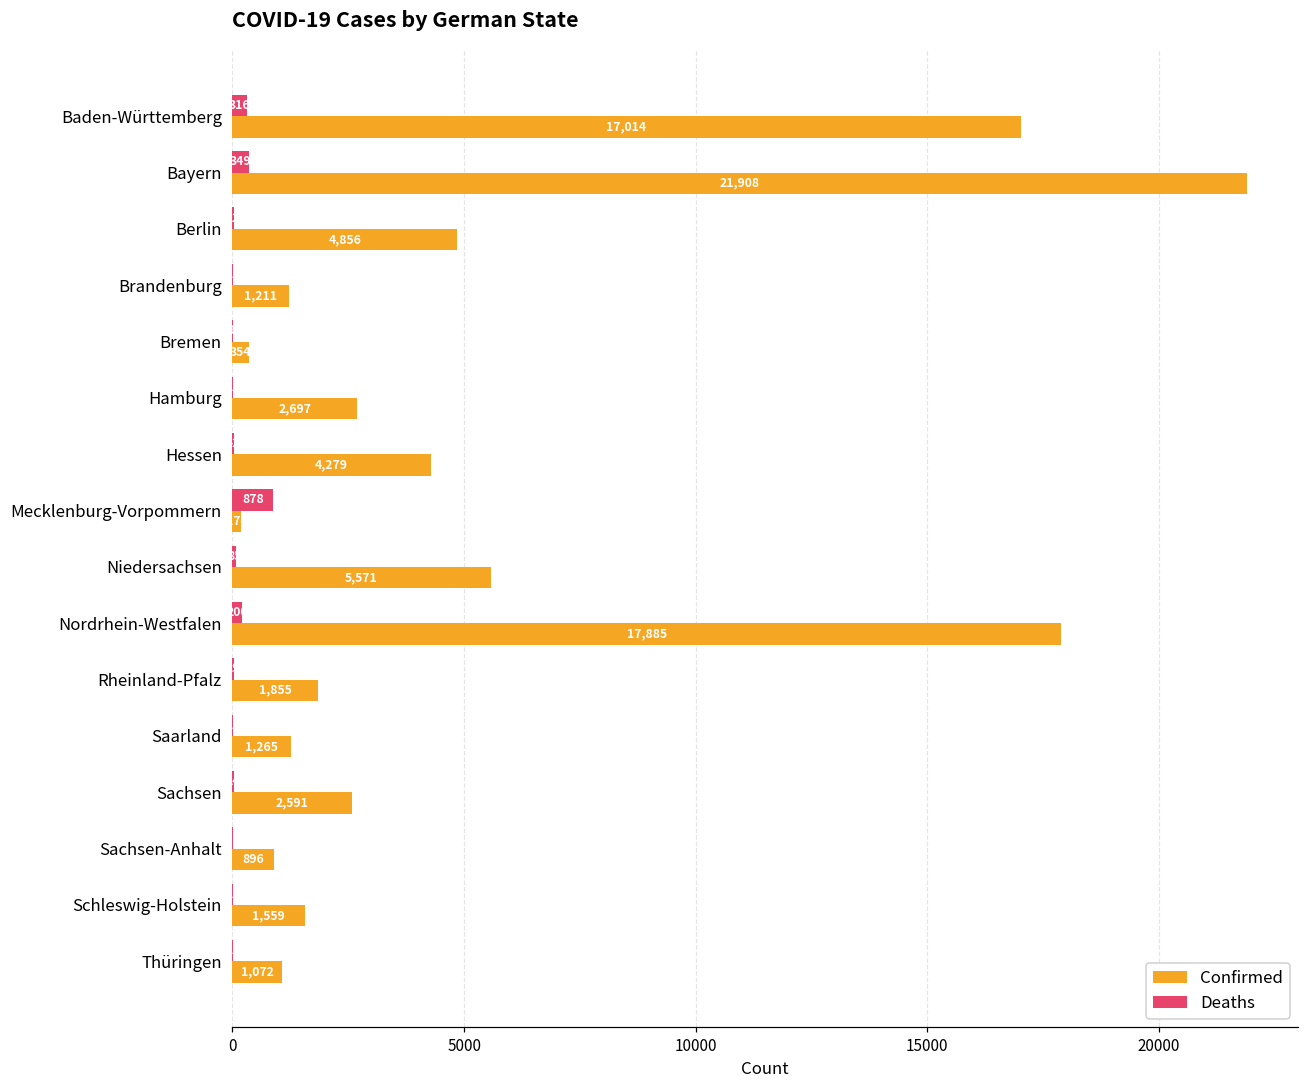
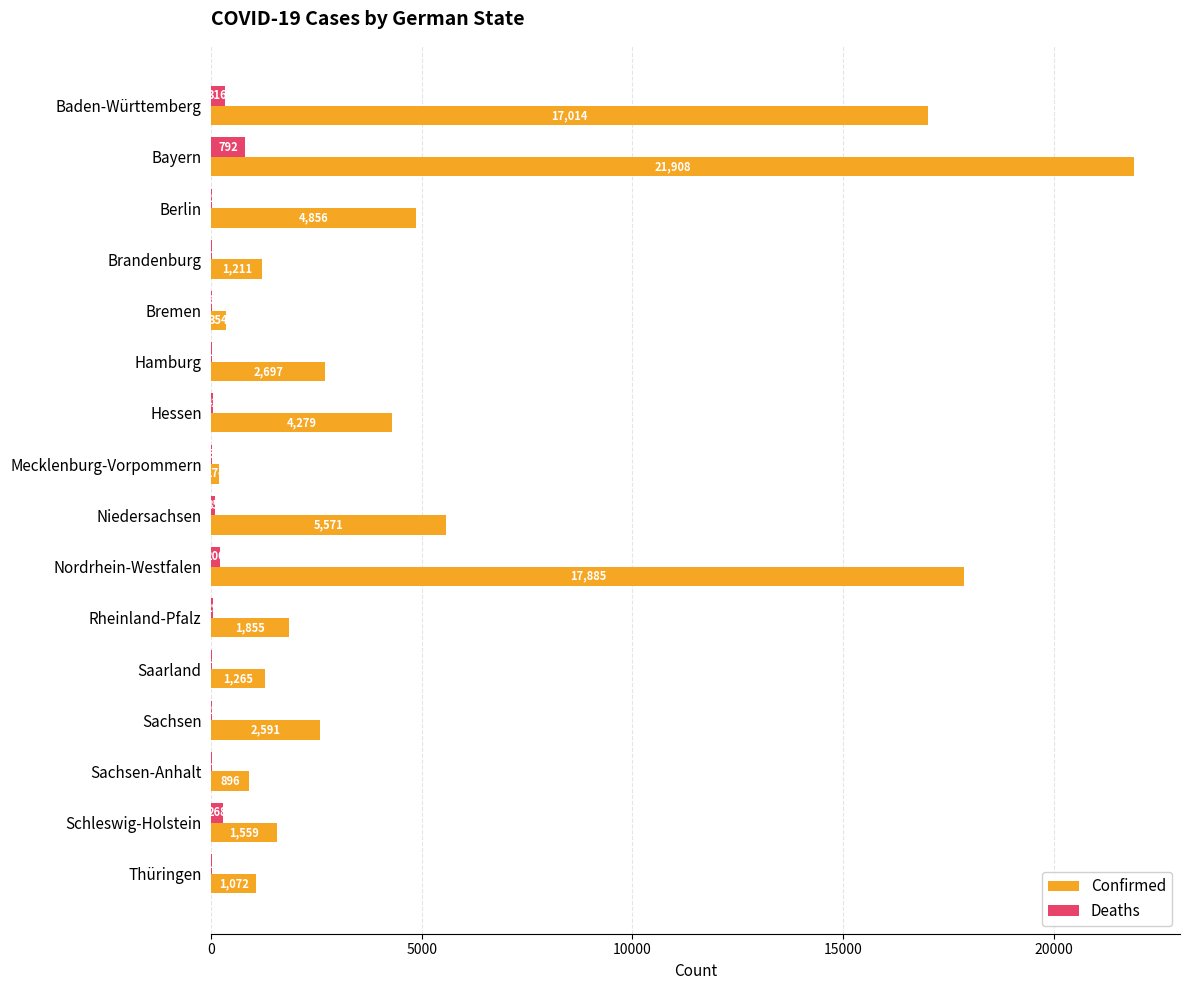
Deaths, Bayern: 349 -> 792
Deaths, Mecklenburg-Vorpommern: 900 -> 0
Deaths, Schleswig-Holstein: 0 -> 300
